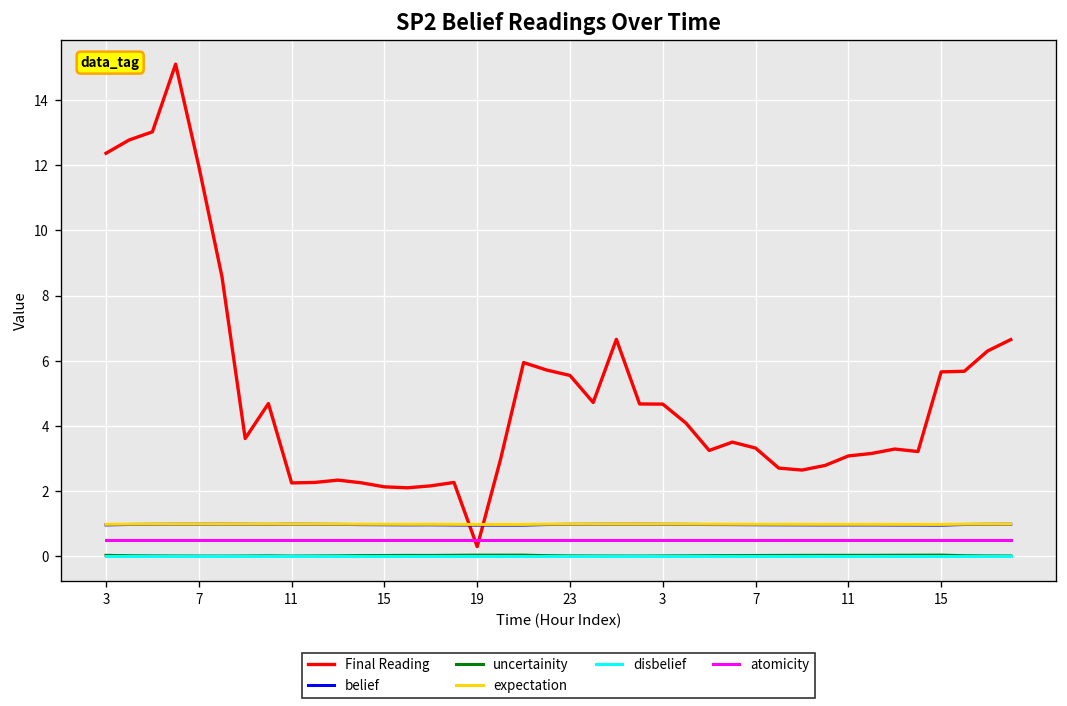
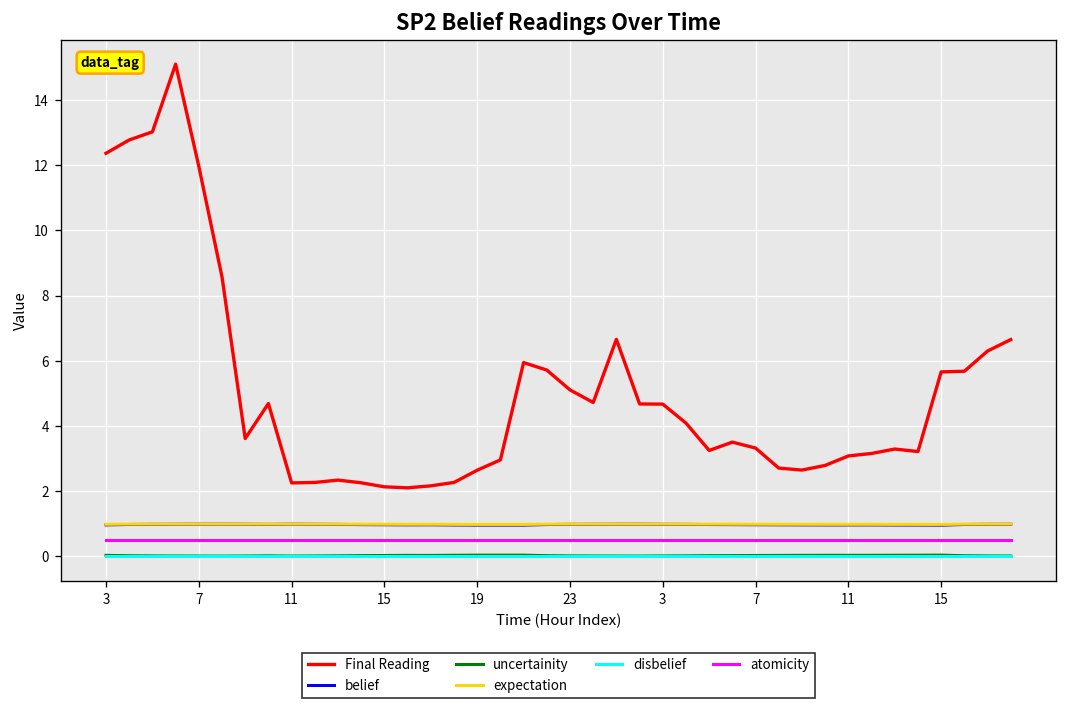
Final Reading, 19: 0.3 -> 2.6
Final Reading, 23: 5.5 -> 5.1
